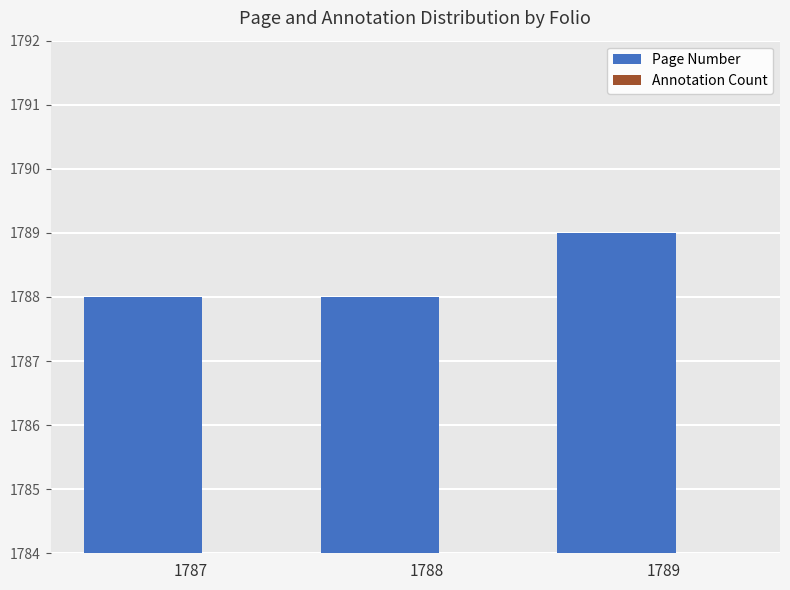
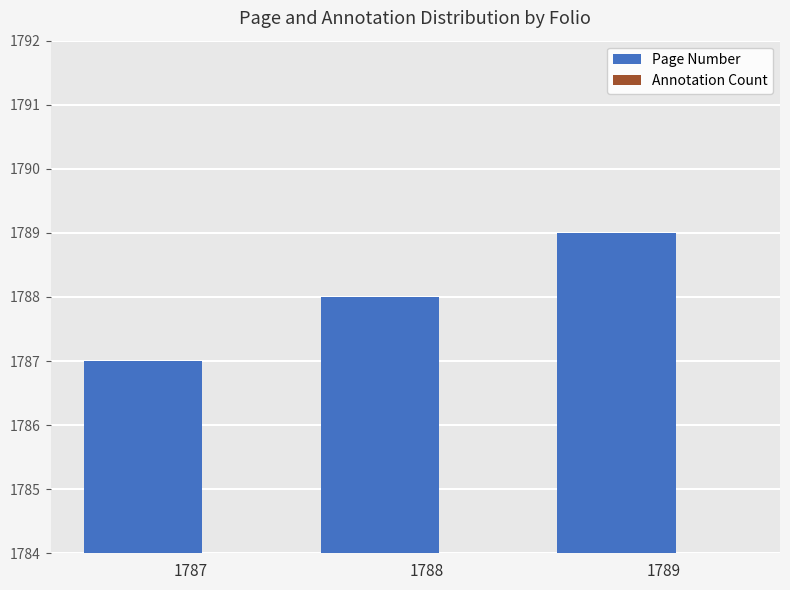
Page Number, 1787: 1788 -> 1787
